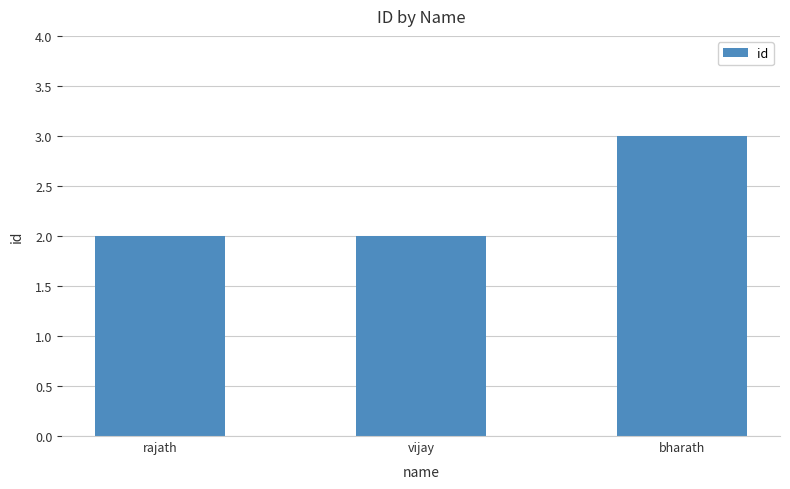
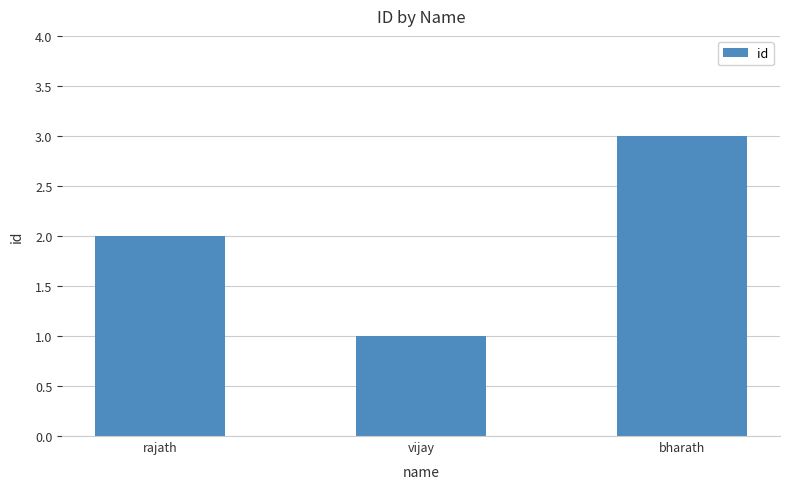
vijay: 2 -> 1
